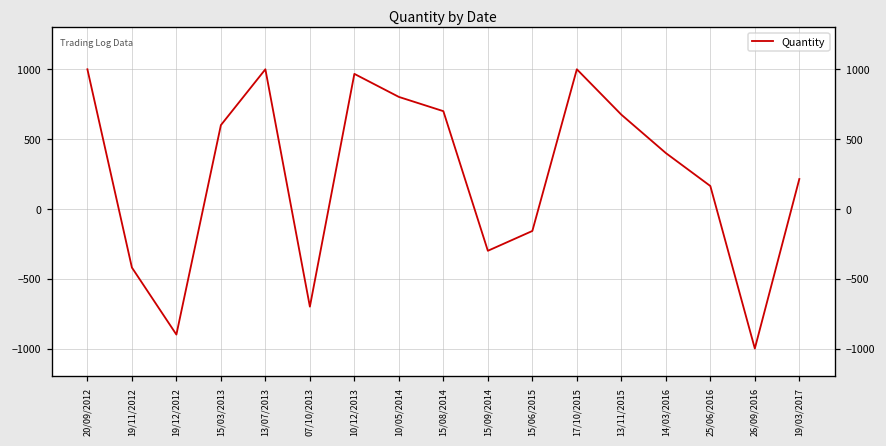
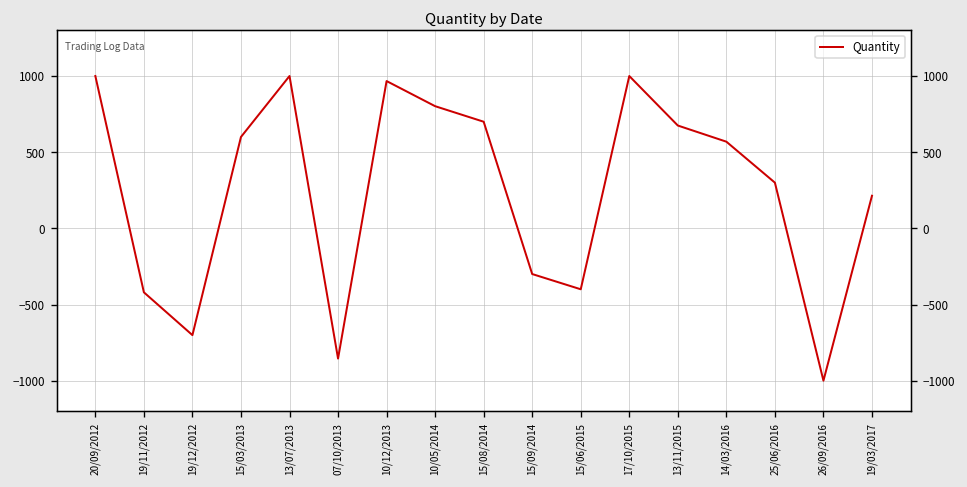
19/12/2012: -900 -> -700
07/10/2013: -700 -> -860
15/06/2015: -160 -> -400
14/03/2016: 400 -> 570
25/06/2016: 160 -> 300
